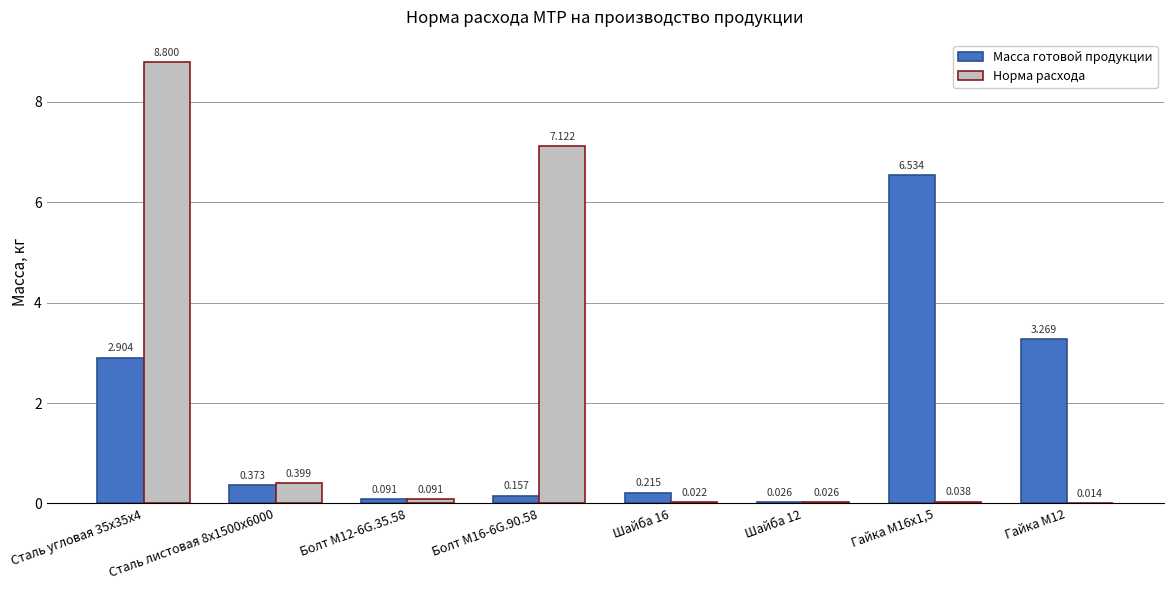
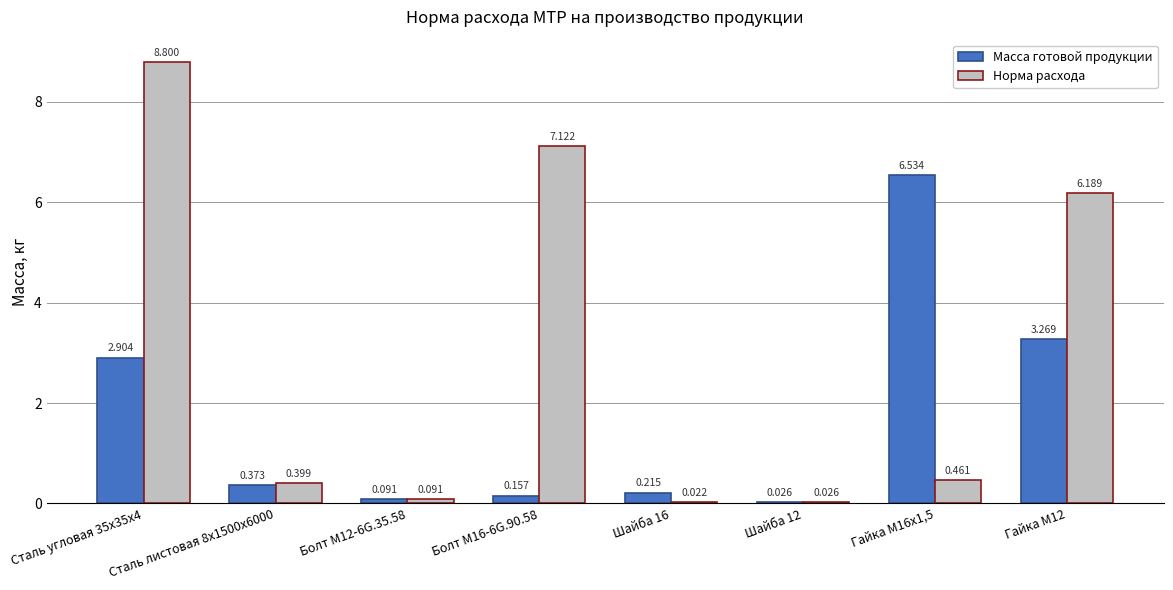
Норма расхода, Гайка М16х1,5: 0.038 -> 0.461
Норма расхода, Гайка М12: 0.014 -> 6.189
